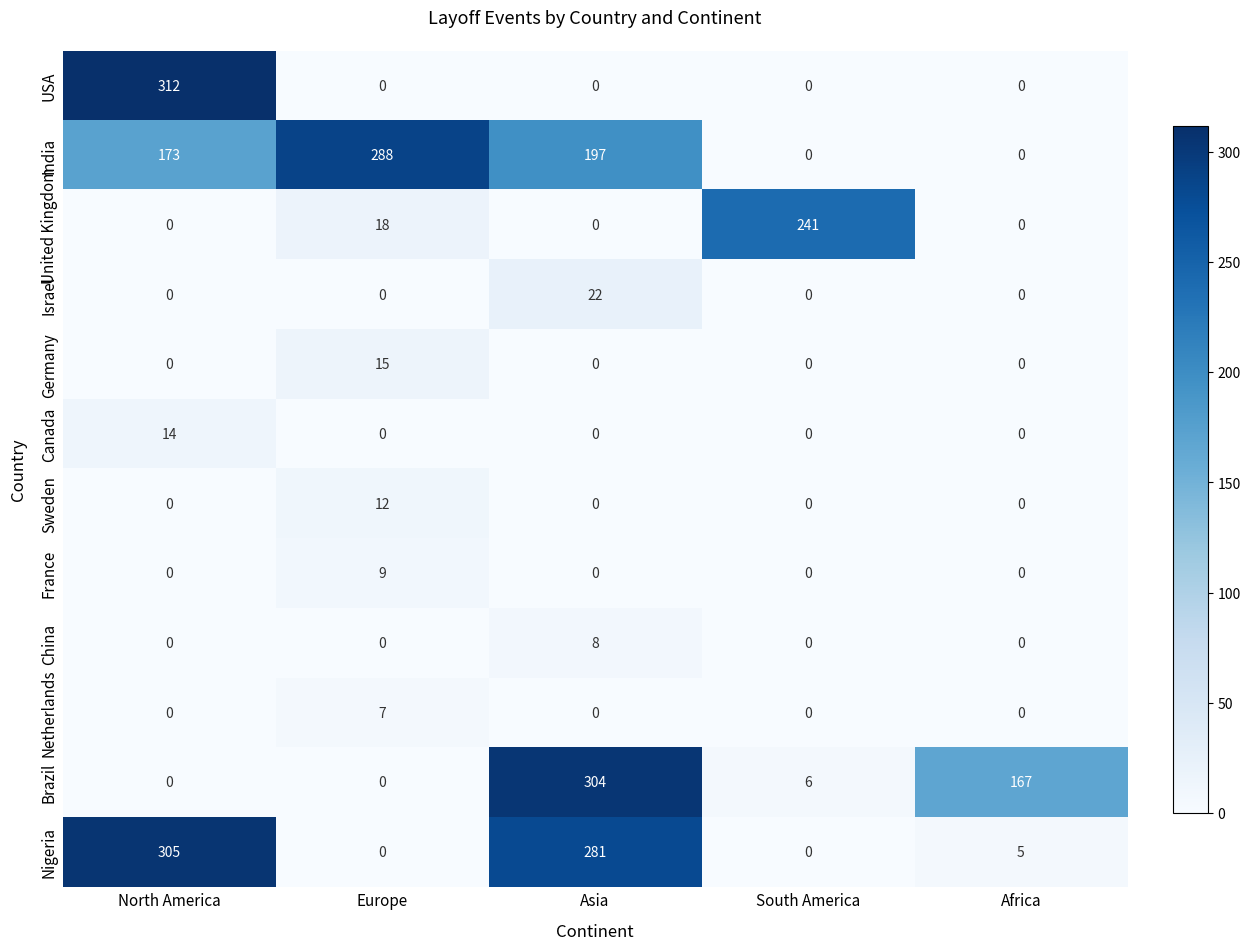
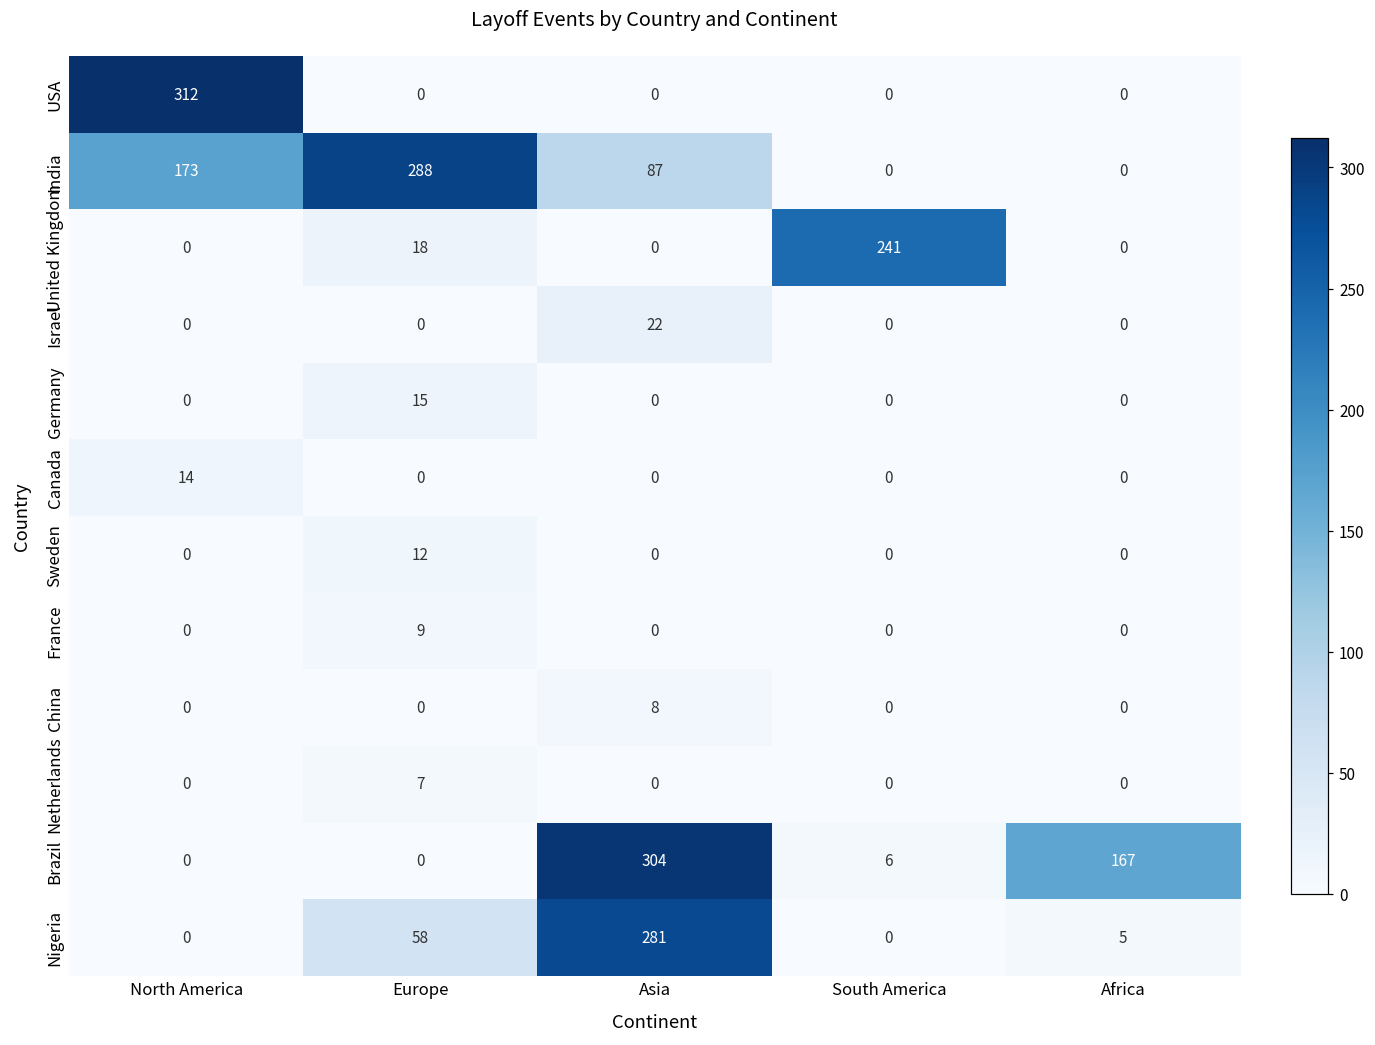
India, Asia: 197 -> 87
Nigeria, North America: 305 -> 0
Nigeria, Europe: 0 -> 58
